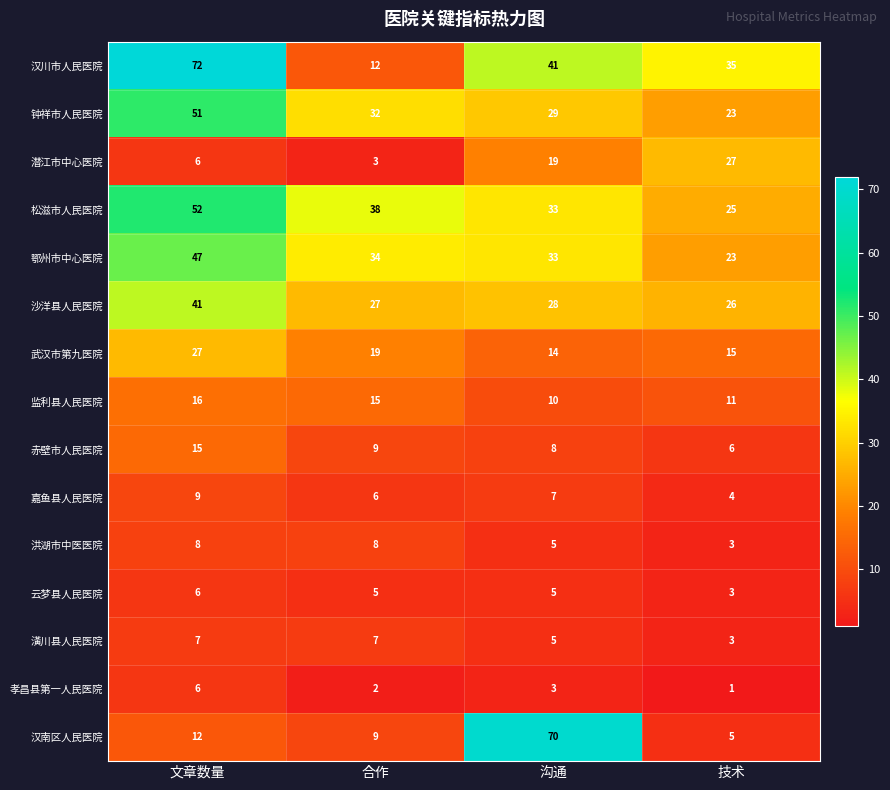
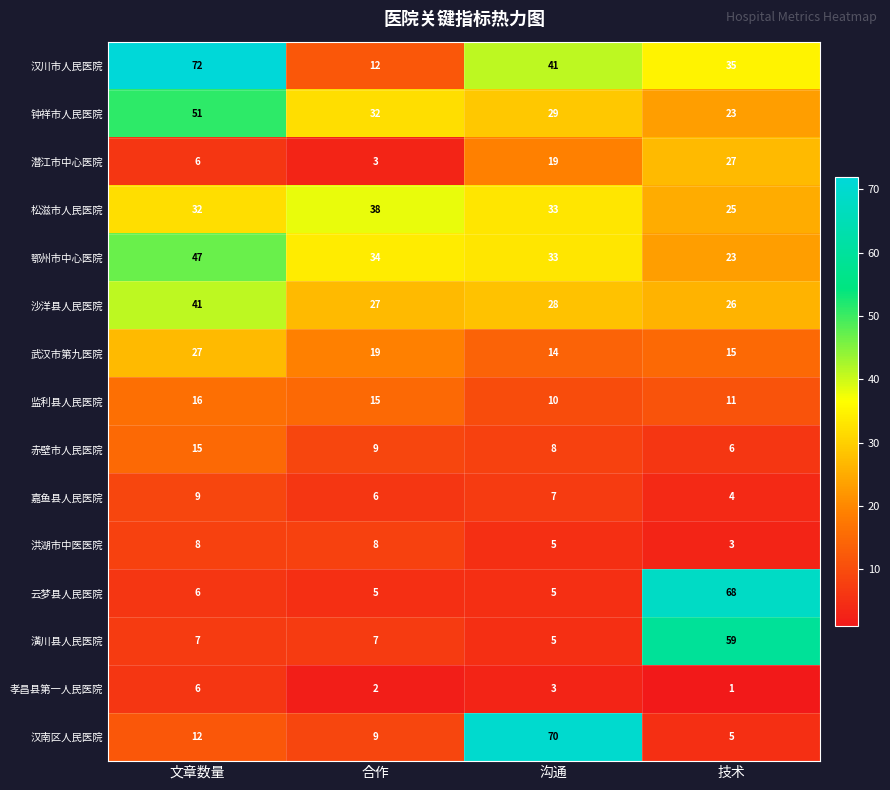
松滋市人民医院, 文章数量: 52 -> 32
云梦县人民医院, 技术: 3 -> 68
潢川县人民医院, 技术: 3 -> 59
